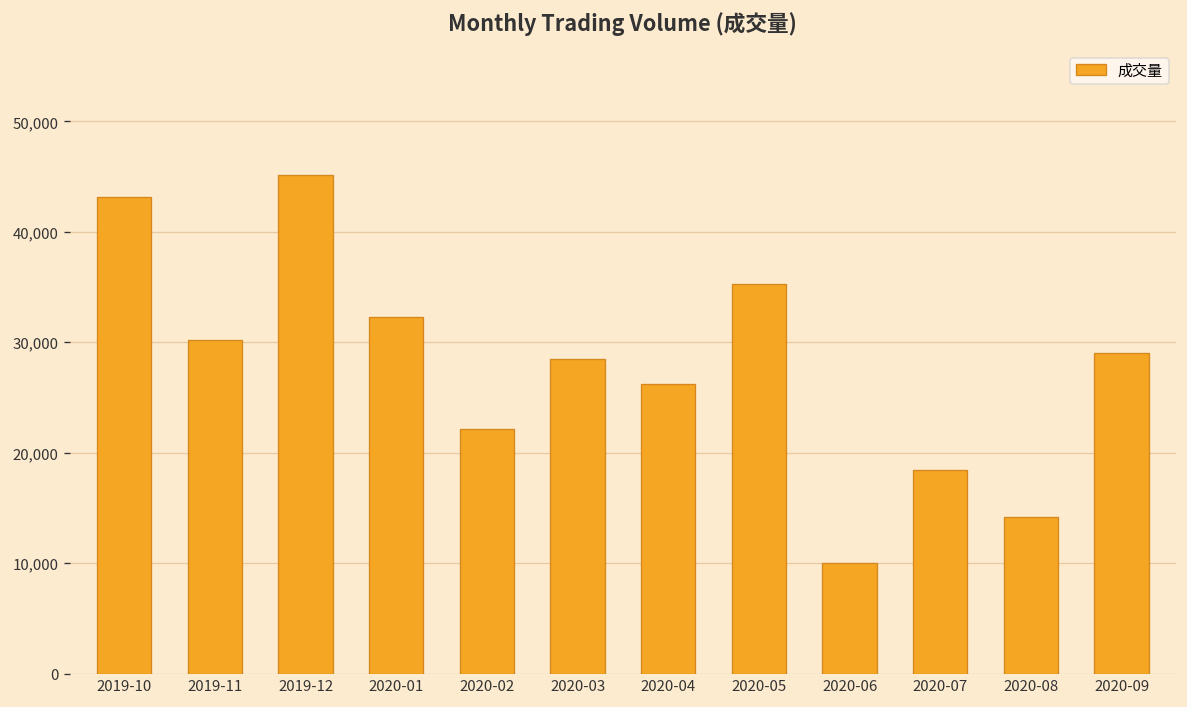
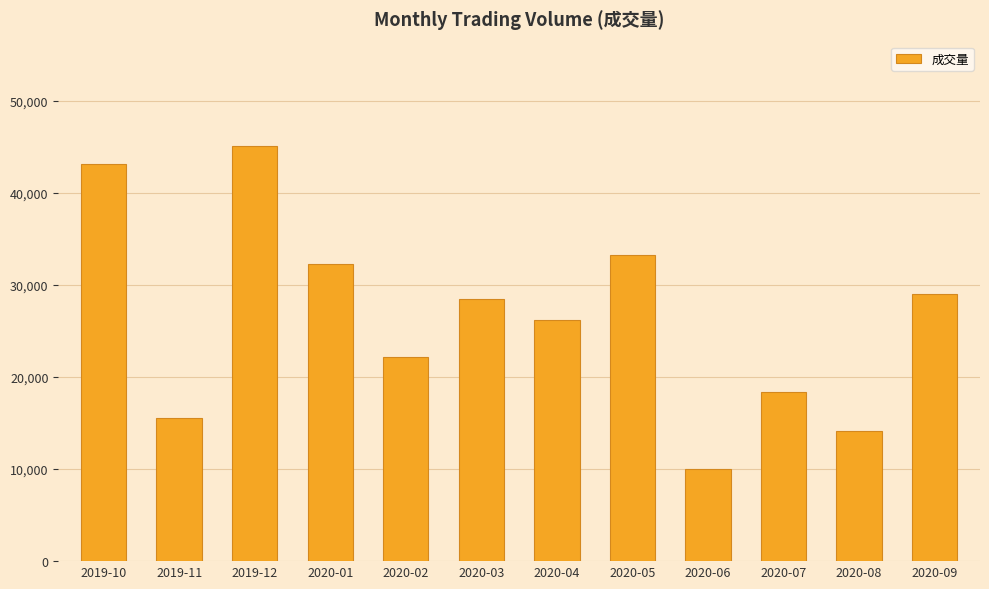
2019-11: 30,000 -> 16,000
2020-05: 35,000 -> 33,000
